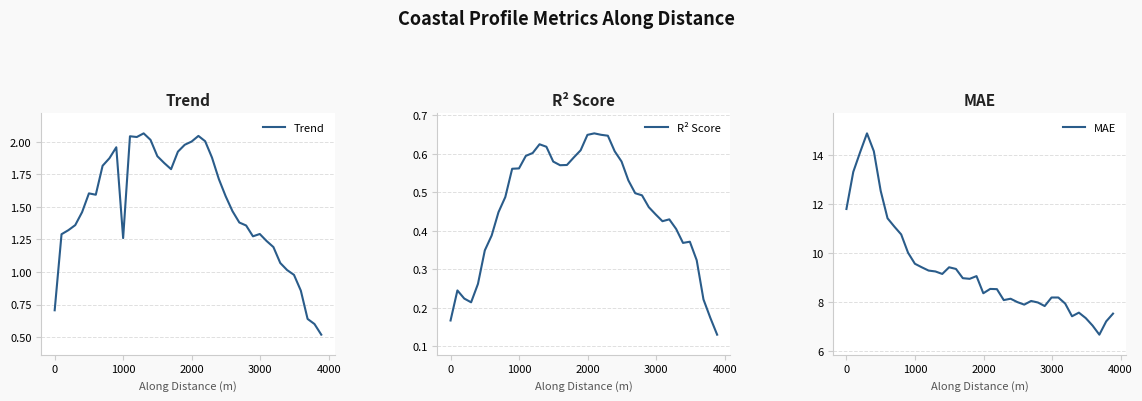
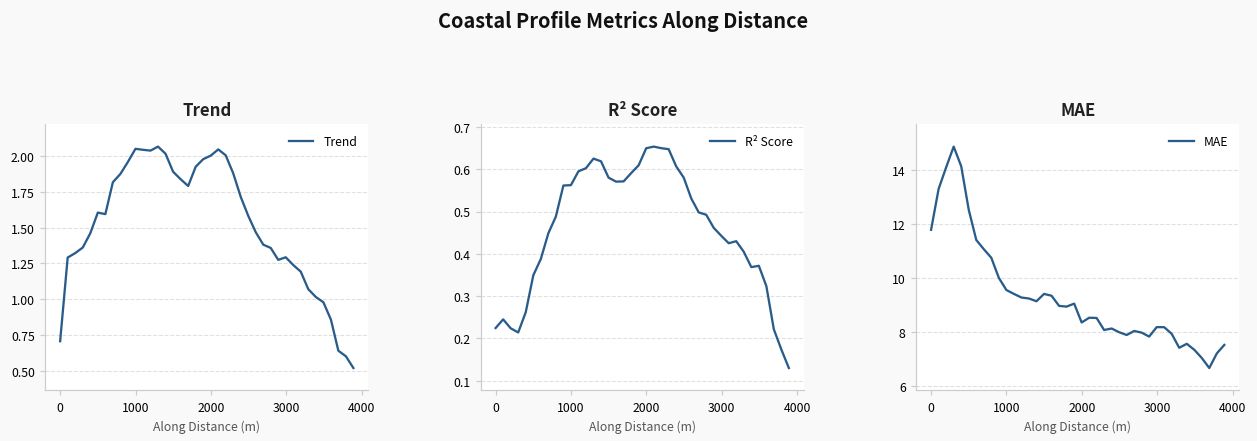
Trend, 1000: 1.26 -> 2.05
R² Score, 0: 0.17 -> 0.22
